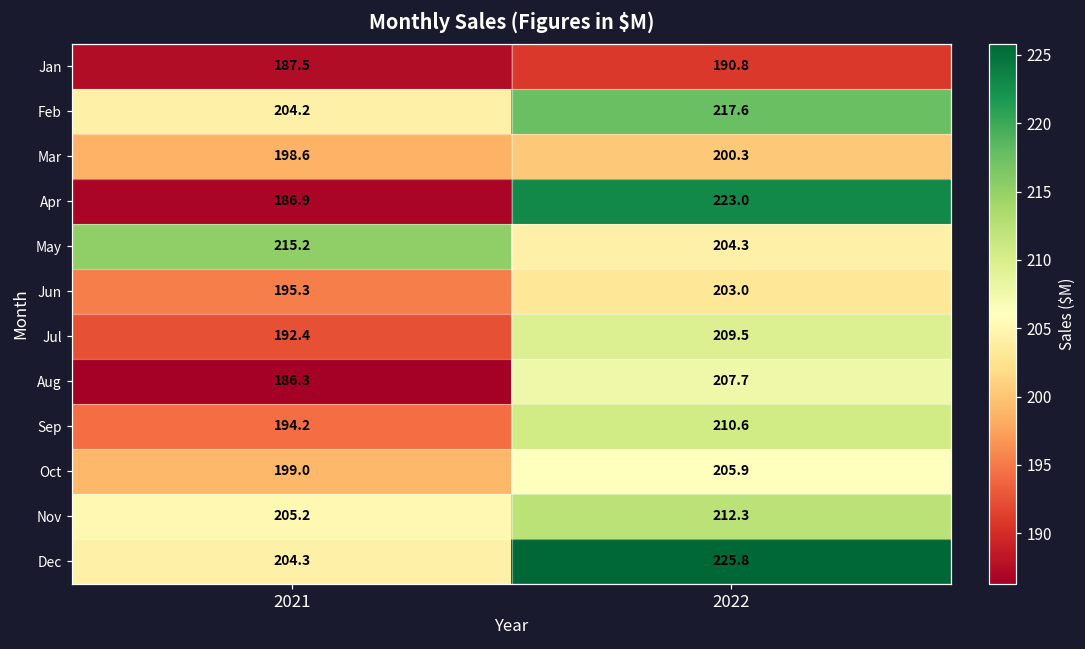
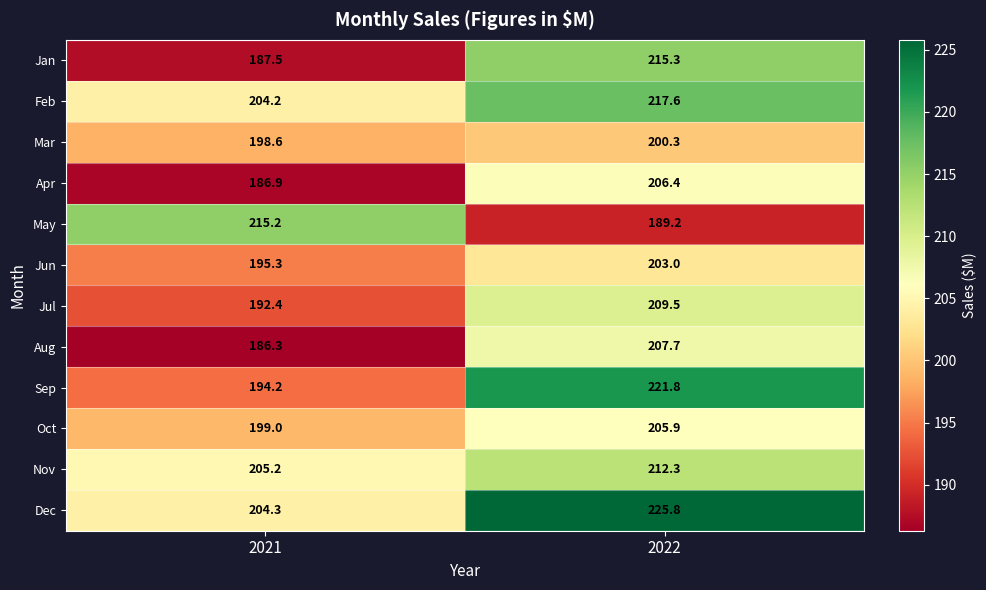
Jan, 2022: 190.8 -> 215.3
Apr, 2022: 223.0 -> 206.4
May, 2022: 204.3 -> 189.2
Sep, 2022: 210.6 -> 221.8
